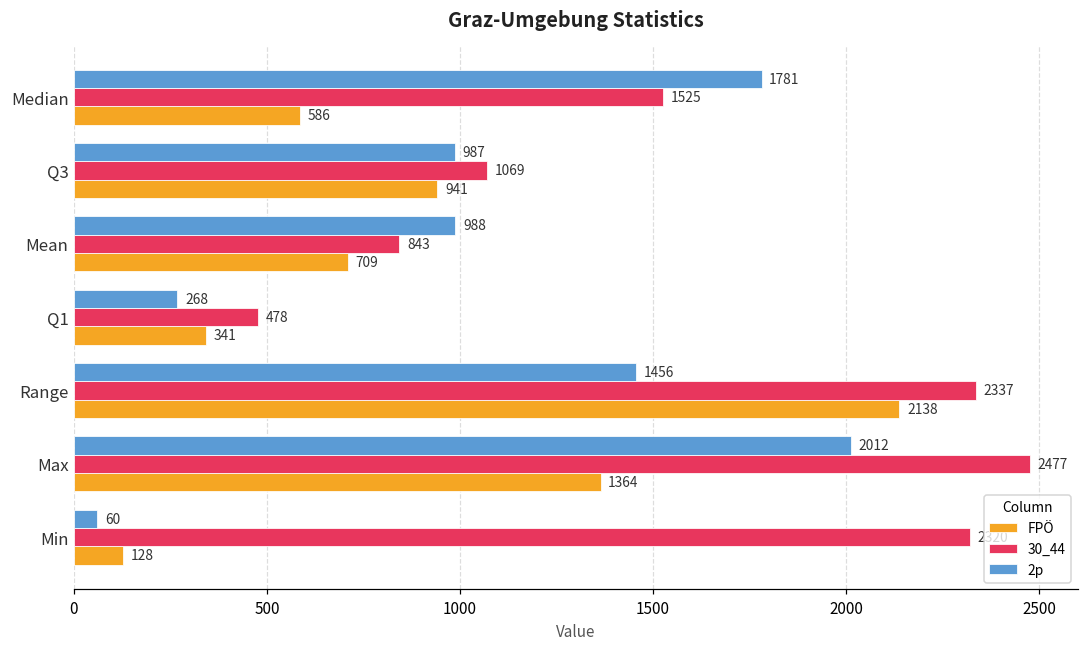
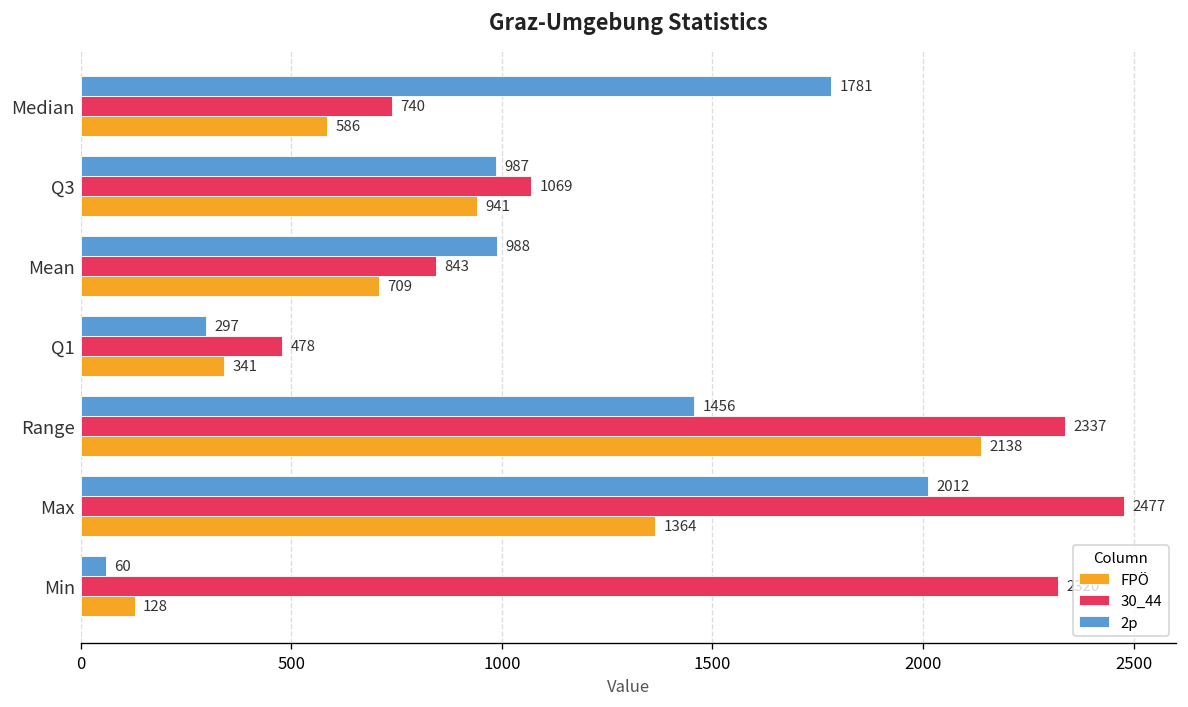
30_44, Median: 1525 -> 740
2p, Q1: 268 -> 297
